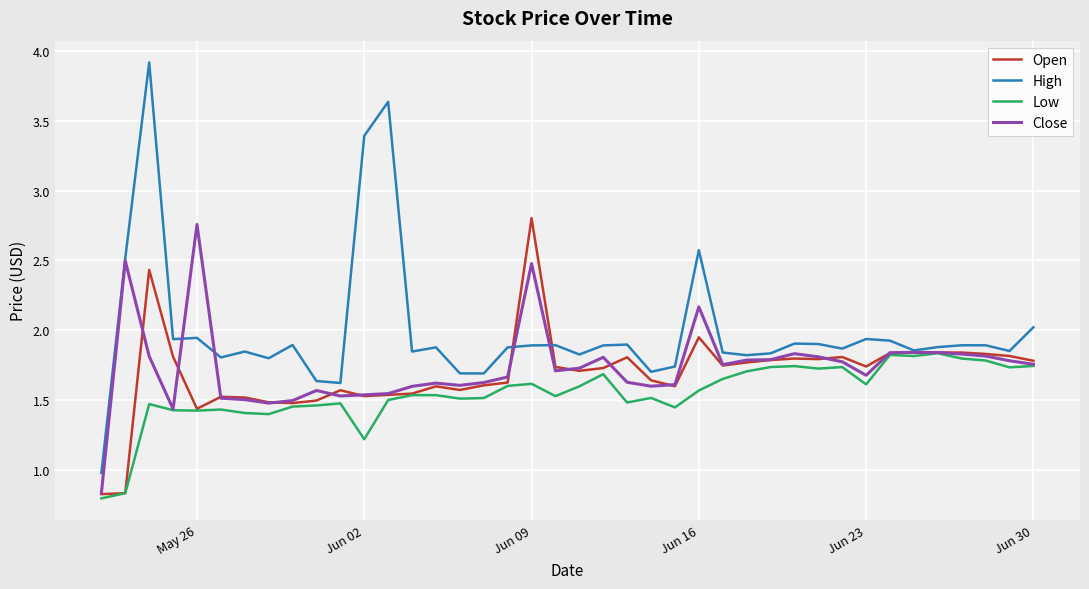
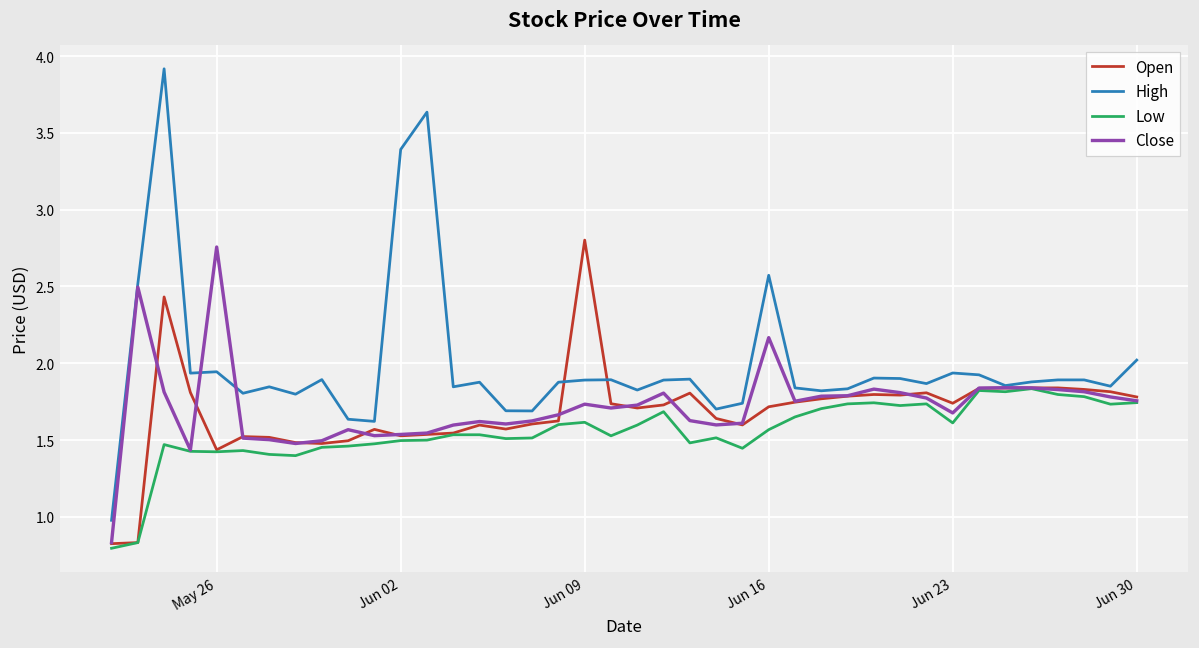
Low, Jun 02: 1.22 -> 1.50
Close, Jun 09: 2.48 -> 1.73
Open, Jun 16: 1.95 -> 1.72
